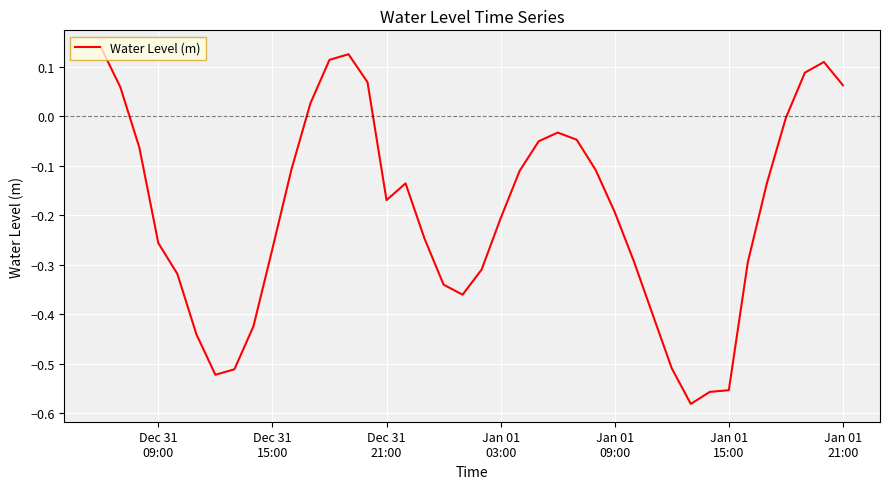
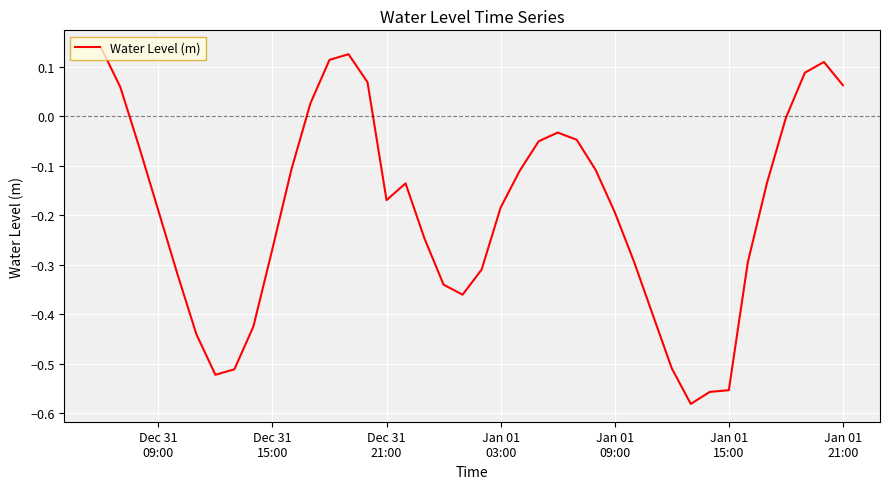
Dec 31 09:00: -0.26 -> -0.19
Jan 01 03:00: -0.21 -> -0.18
